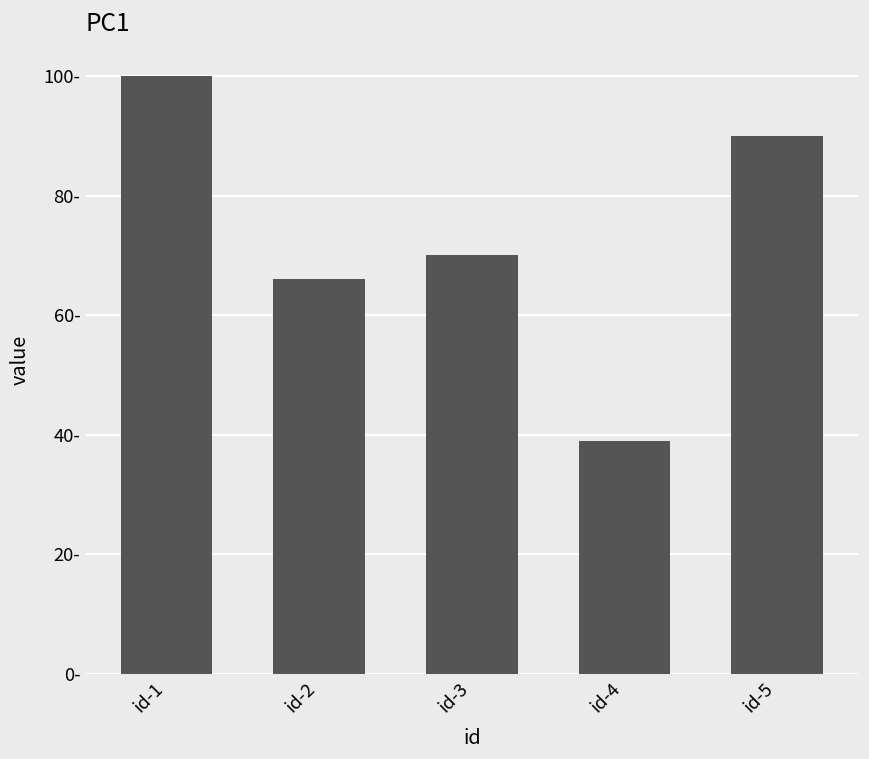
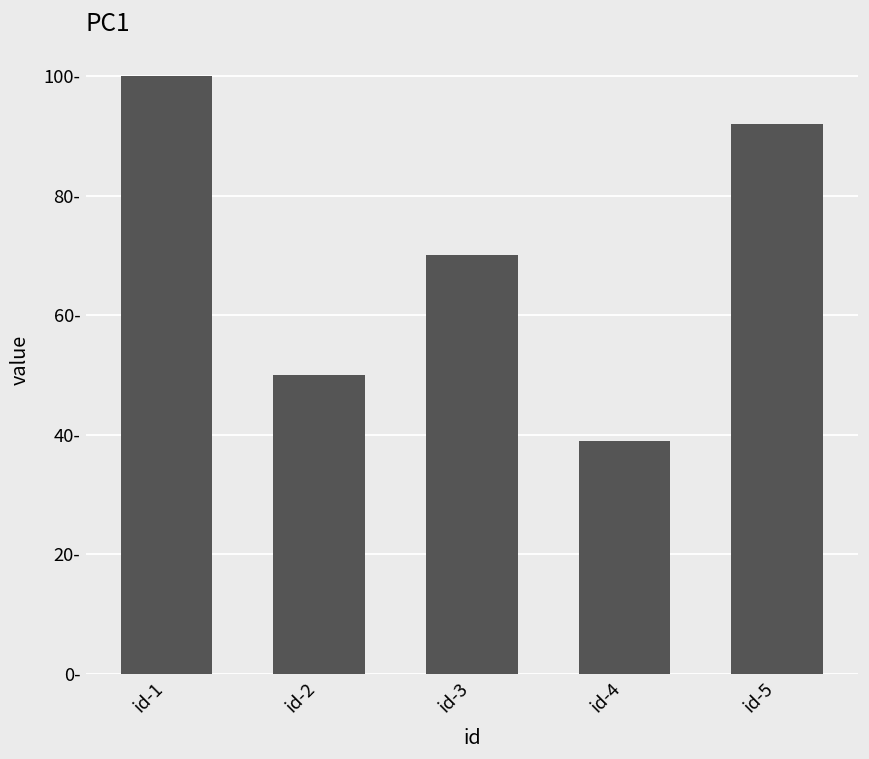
id-2: 66- -> 50-
id-5: 90- -> 92-
